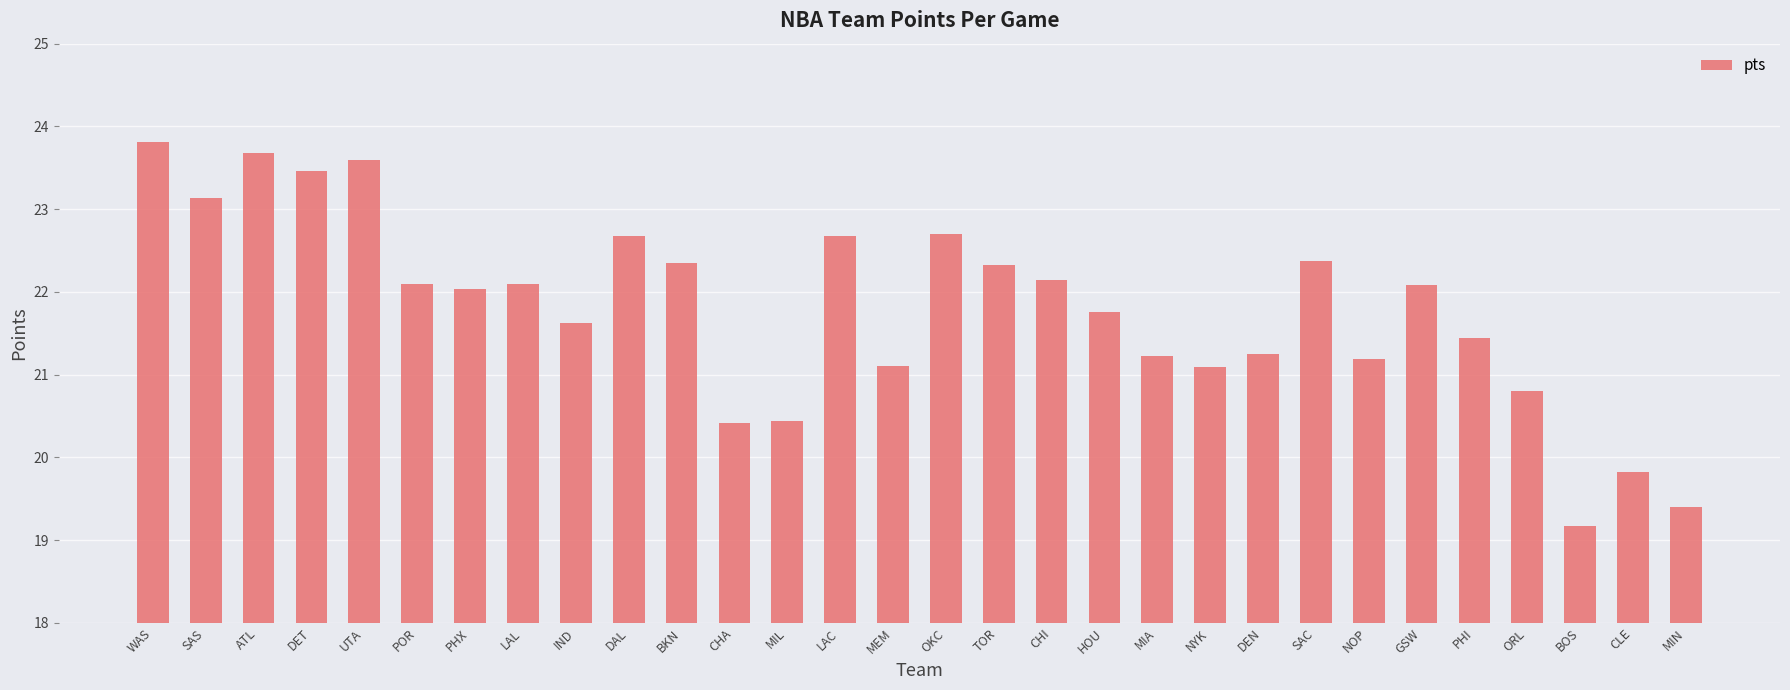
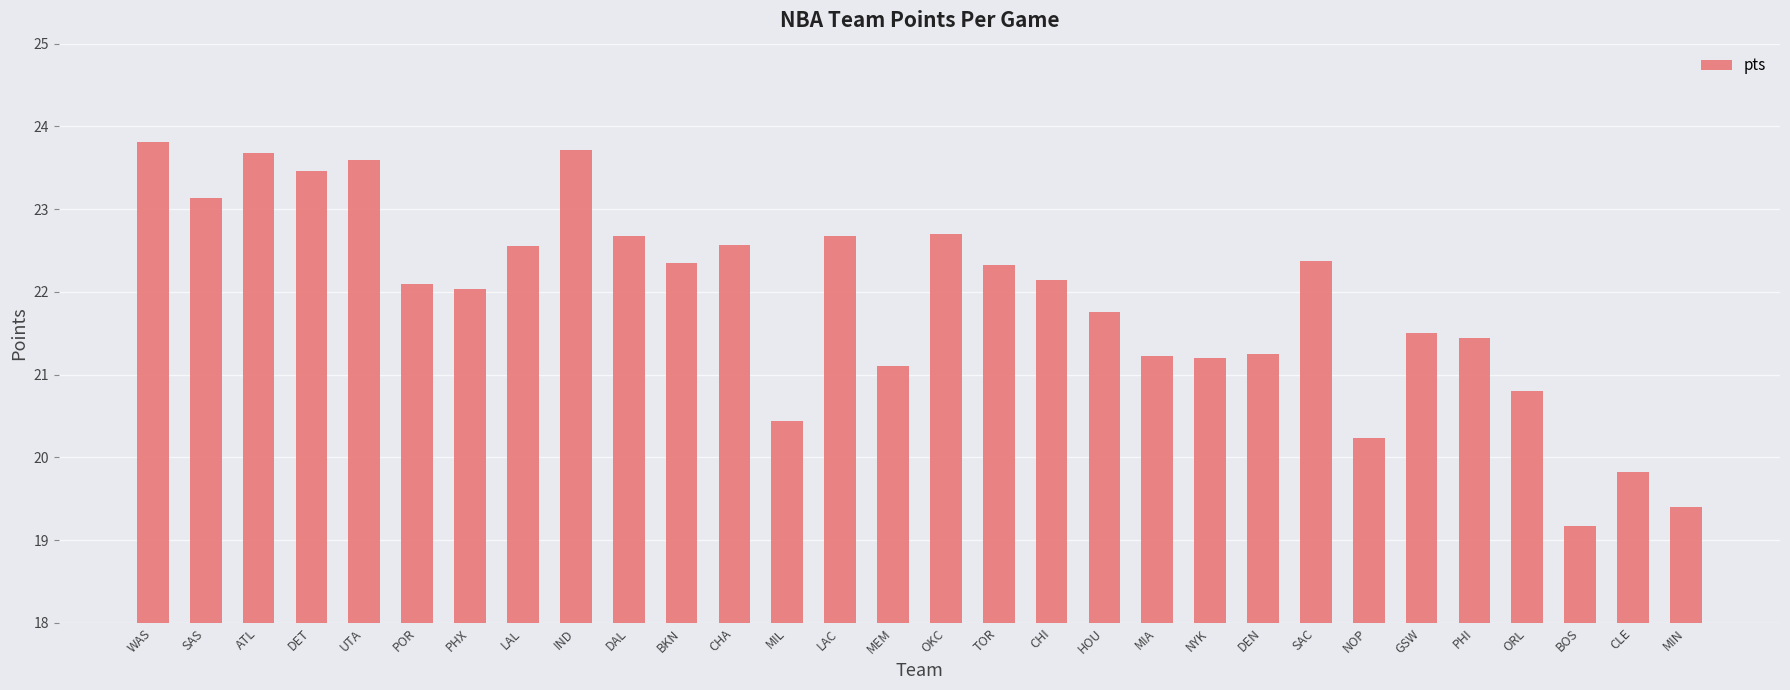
LAL: 22.1 -> 22.6
IND: 21.6 -> 23.7
CHA: 20.4 -> 22.6
NYK: 21.1 -> 21.2
NOP: 21.2 -> 20.2
GSW: 22.1 -> 21.5
